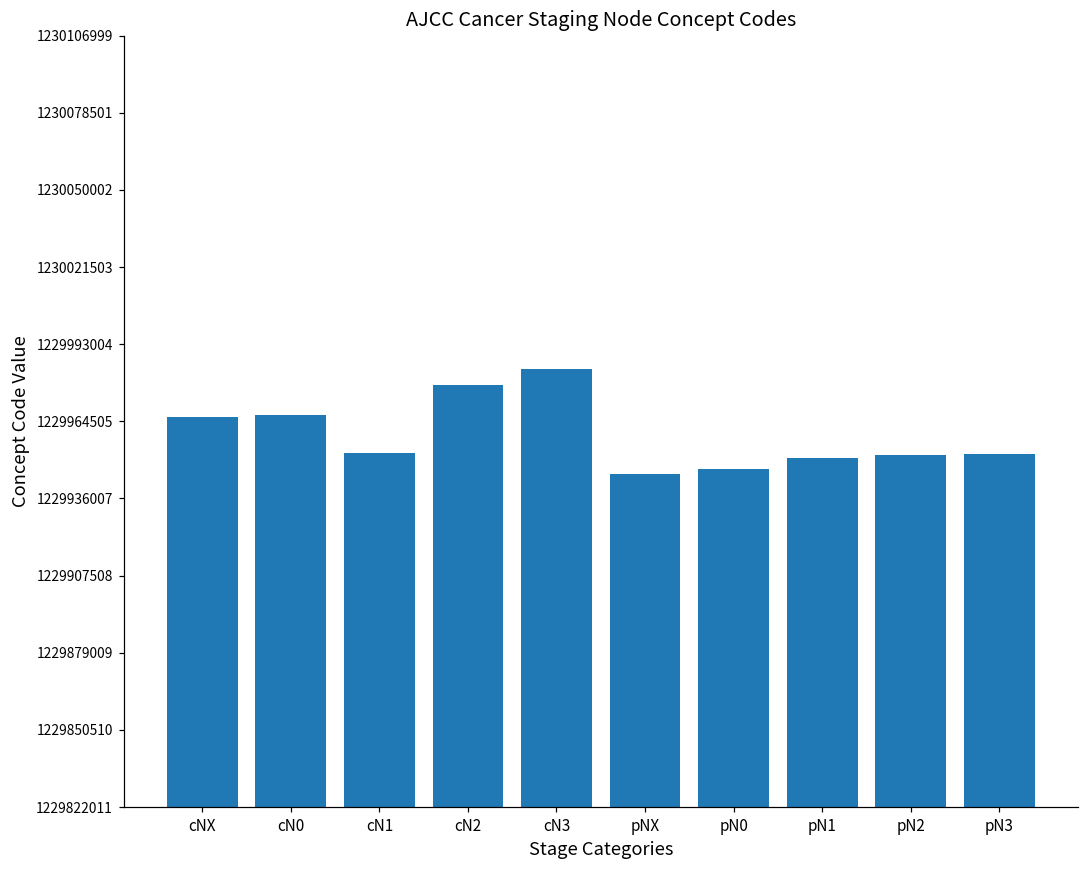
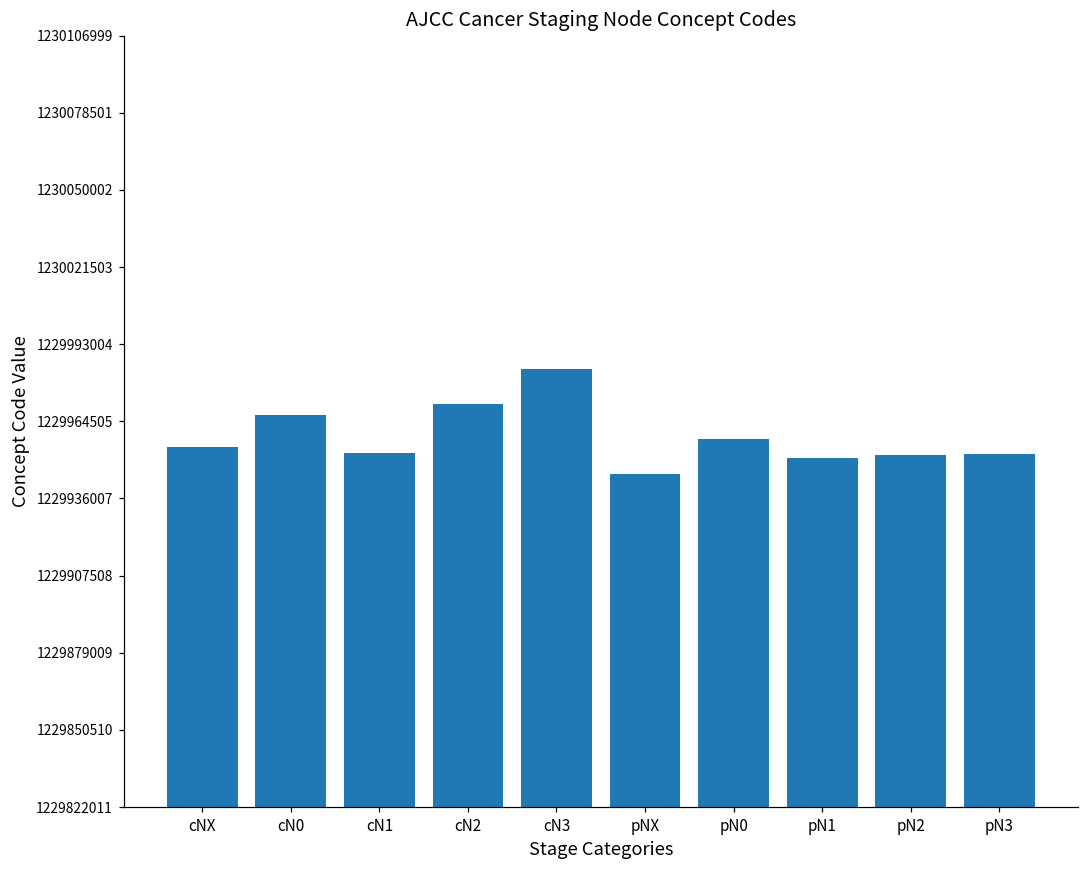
cNX: 1229966000 -> 1229955000
cN2: 1229978000 -> 1229971000
pN0: 1229947000 -> 1229958000
